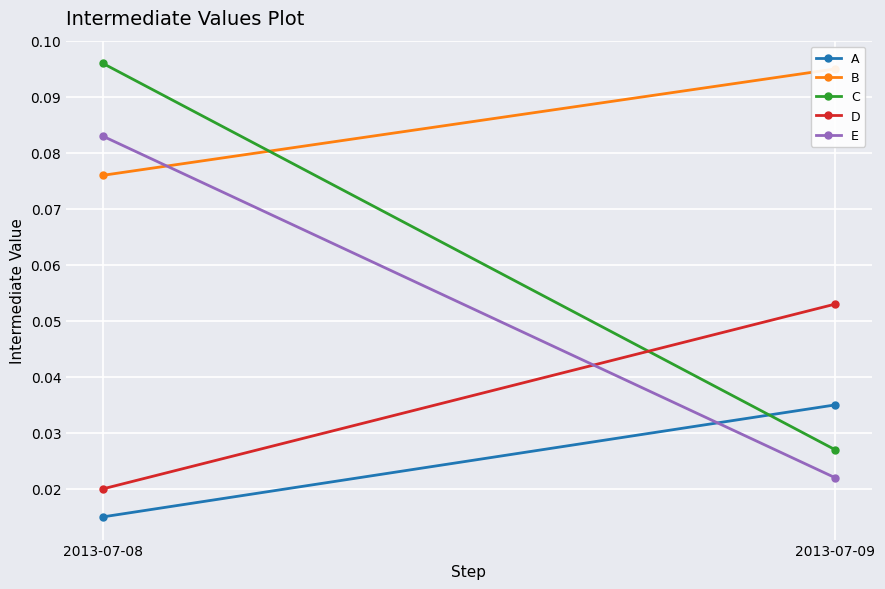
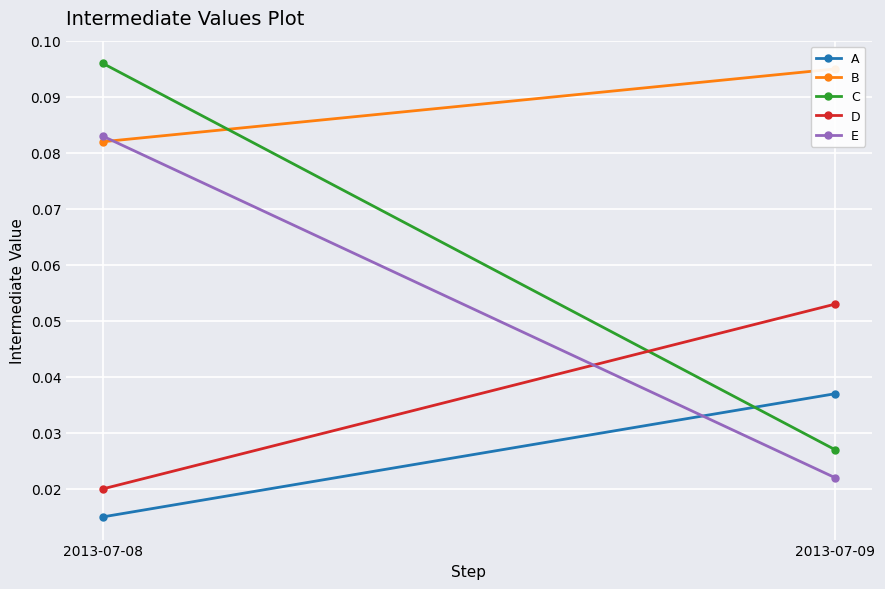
B, 2013-07-08: 0.076 -> 0.082
A, 2013-07-09: 0.035 -> 0.037
